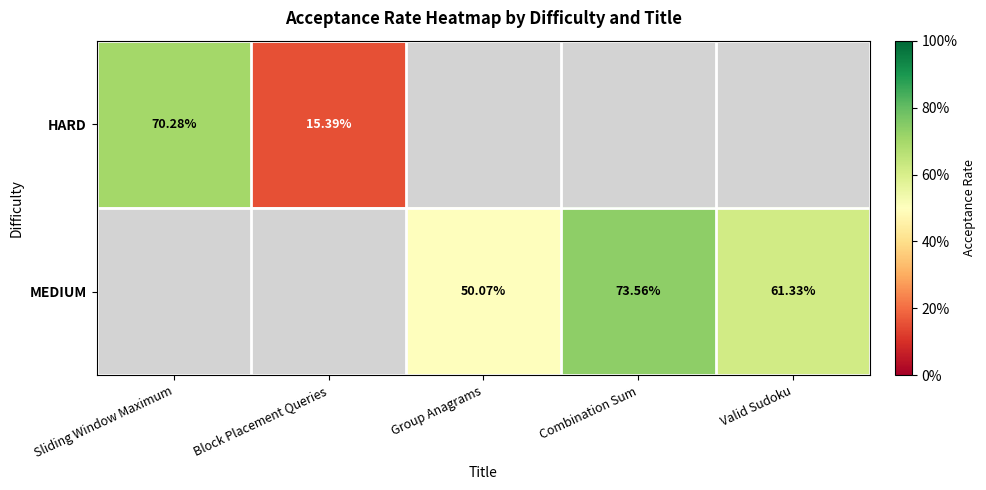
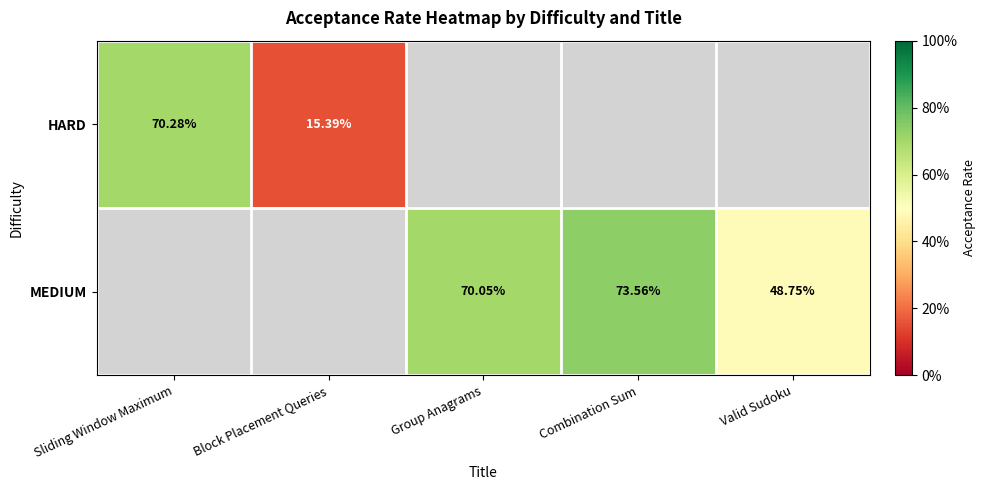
MEDIUM, Group Anagrams: 50.07% -> 70.05%
MEDIUM, Valid Sudoku: 61.33% -> 48.75%
